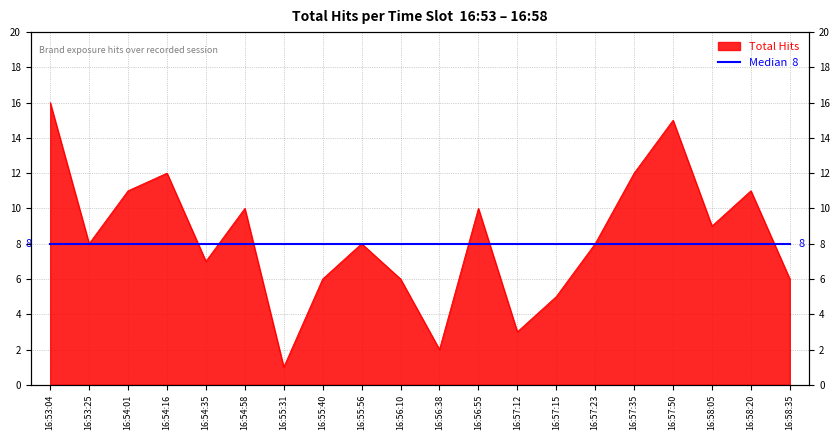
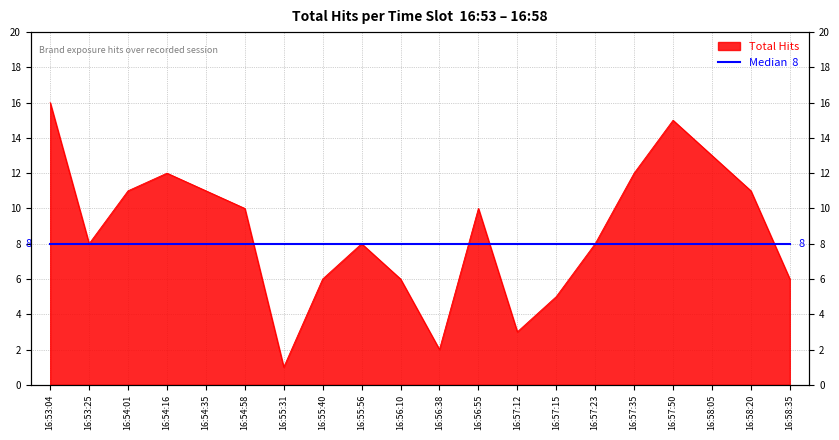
Total Hits, 16:54:35: 7 -> 11
Total Hits, 16:58:05: 9 -> 13
